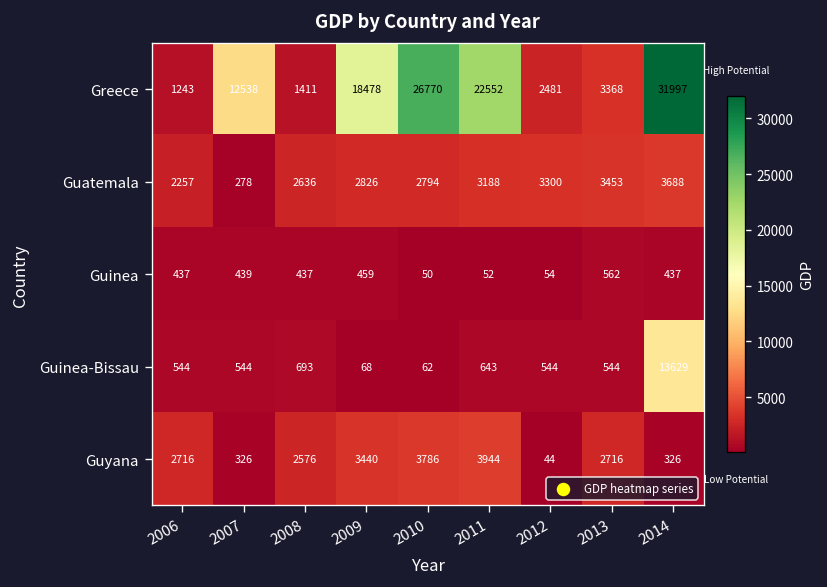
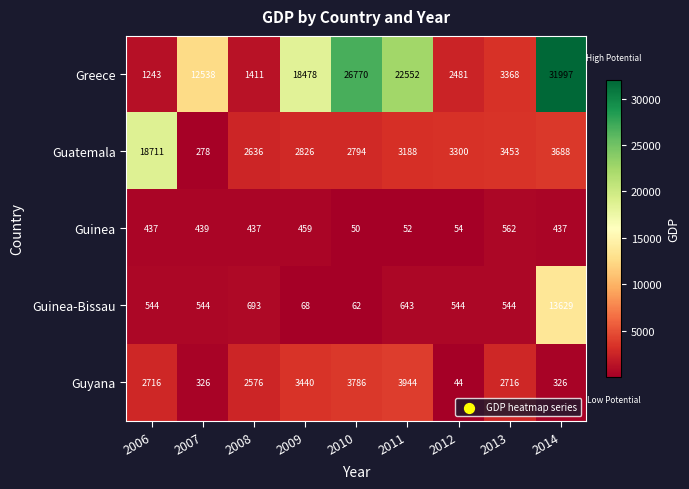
Guatemala, 2006: 2257 -> 18711
